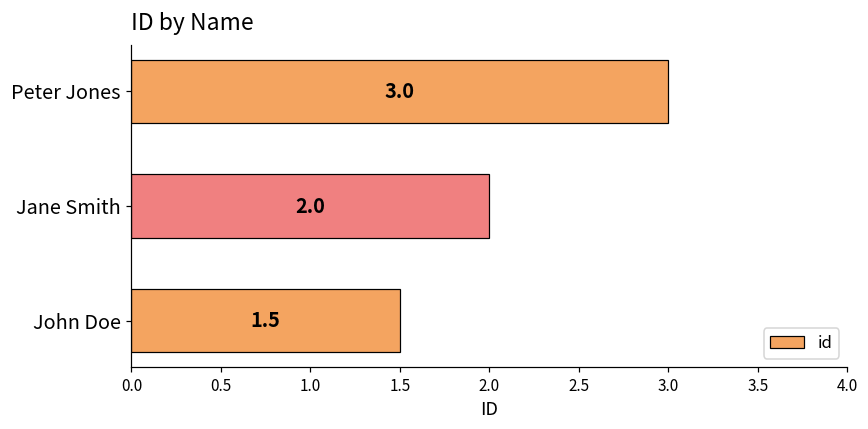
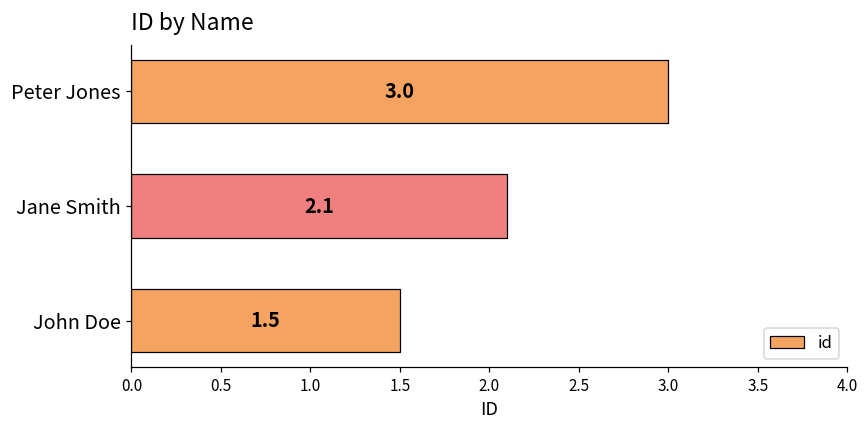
Jane Smith: 2.0 -> 2.1
